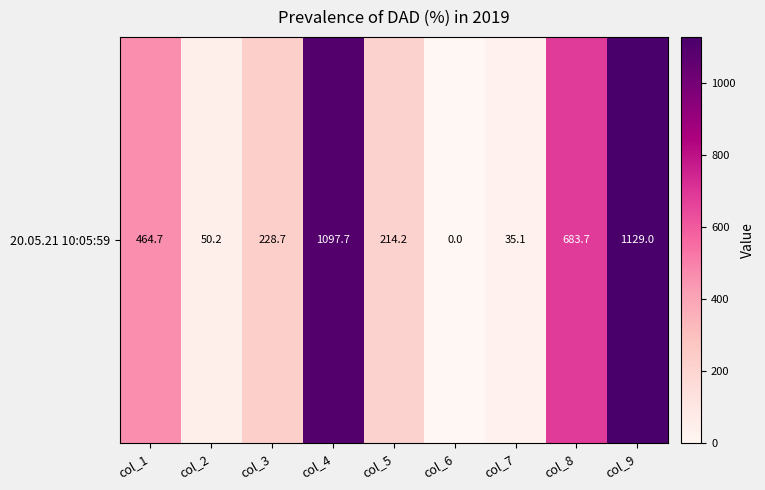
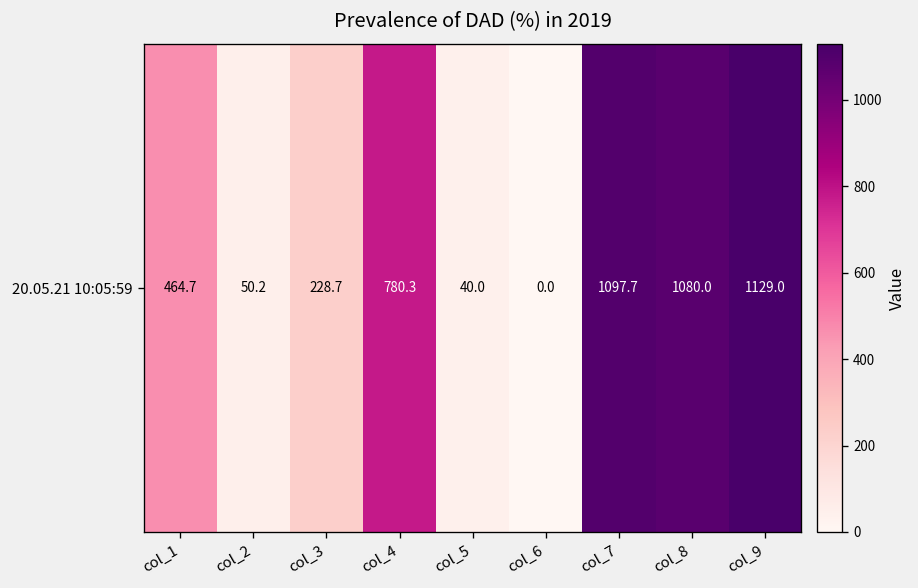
20.05.21 10:05:59, col_4: 1097.7 -> 780.3
20.05.21 10:05:59, col_5: 214.2 -> 40.0
20.05.21 10:05:59, col_7: 35.1 -> 1097.7
20.05.21 10:05:59, col_8: 683.7 -> 1080.0
